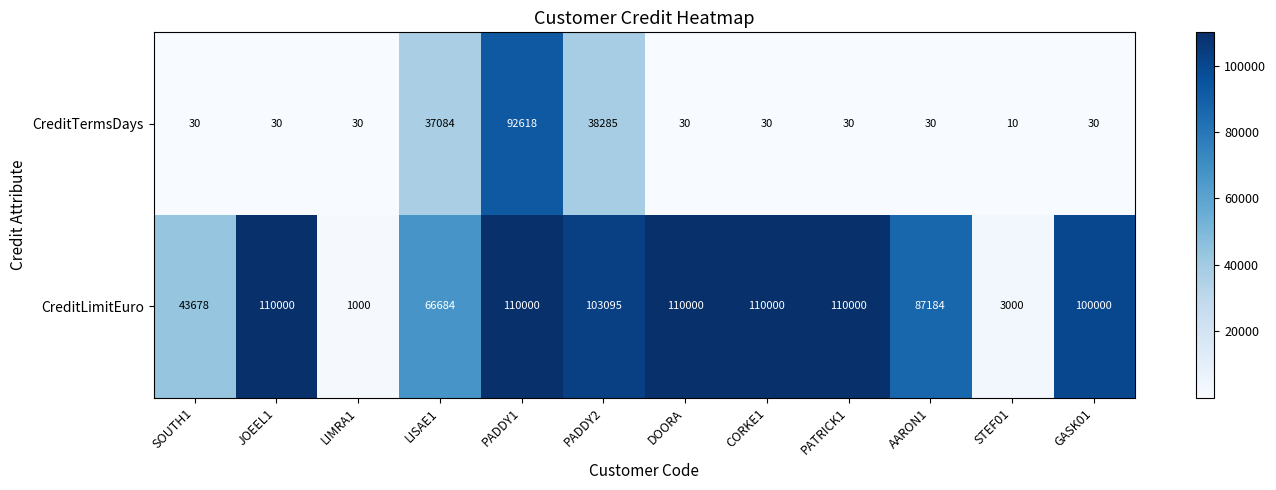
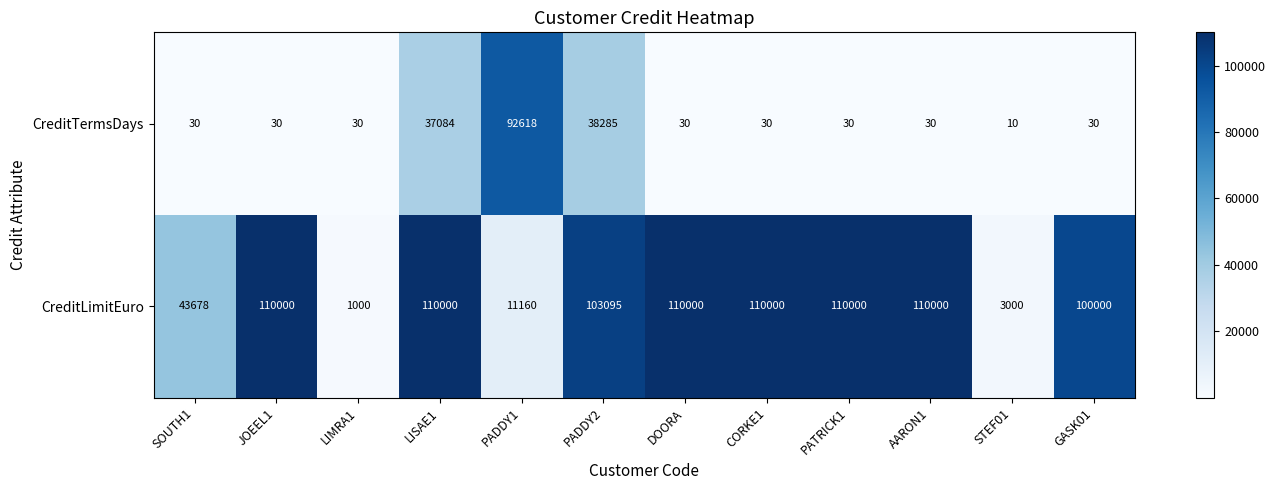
CreditLimitEuro, LISAE1: 66684 -> 110000
CreditLimitEuro, PADDY1: 110000 -> 11160
CreditLimitEuro, AARON1: 87184 -> 110000
